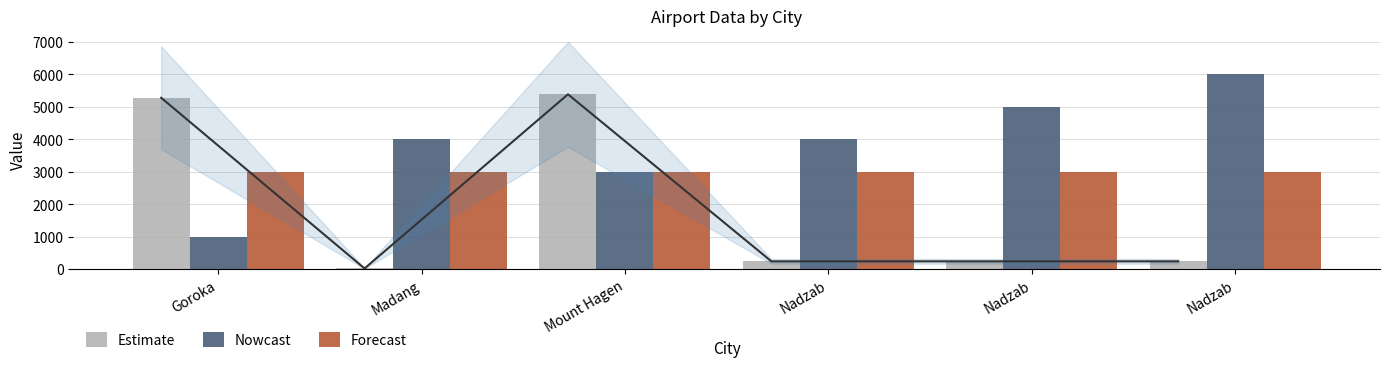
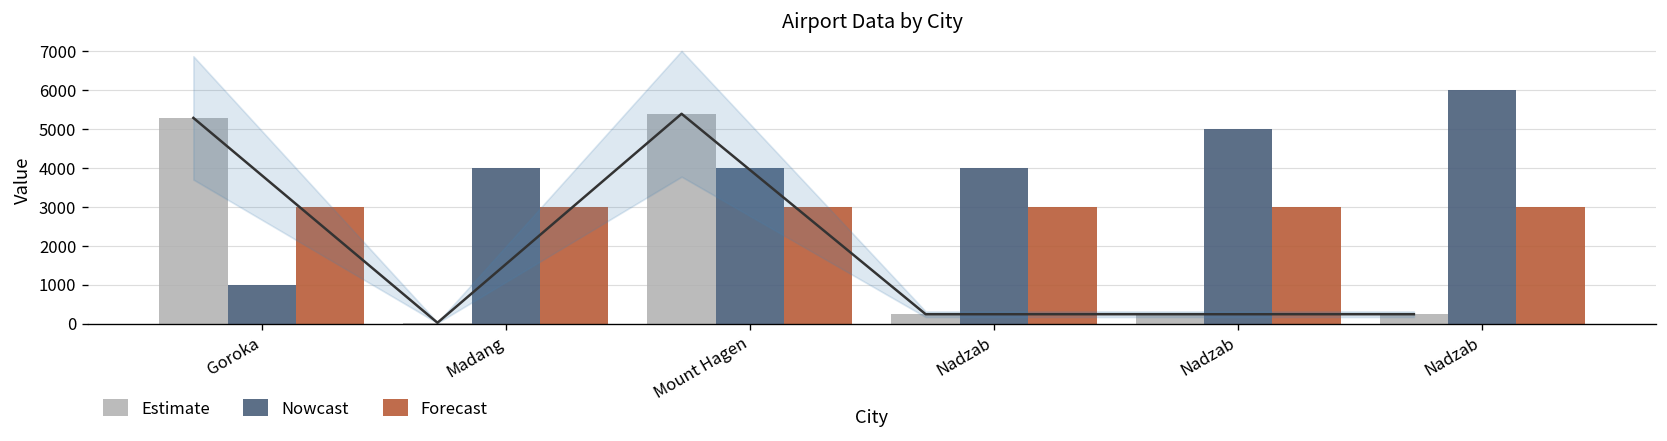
Nowcast, Mount Hagen: 3000 -> 4000
